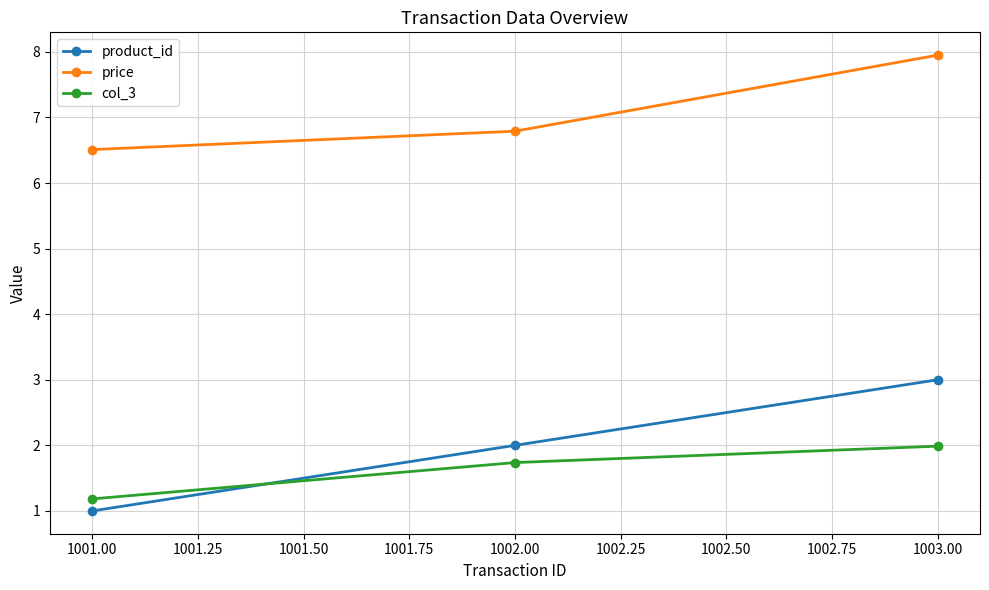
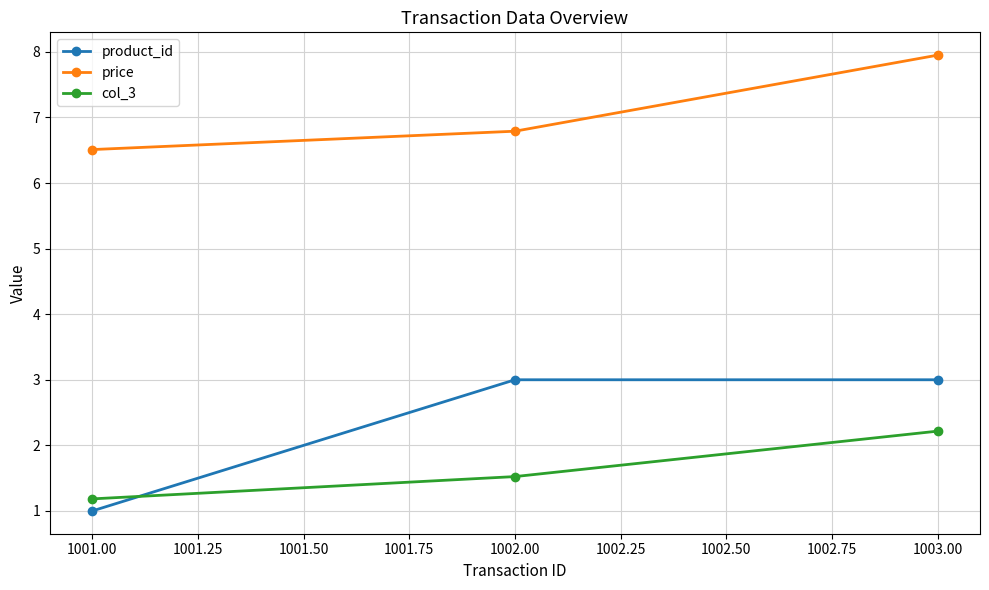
product_id, 1002.00: 2 -> 3
col_3, 1002.00: 1.7 -> 1.5
col_3, 1003.00: 2.0 -> 2.2
